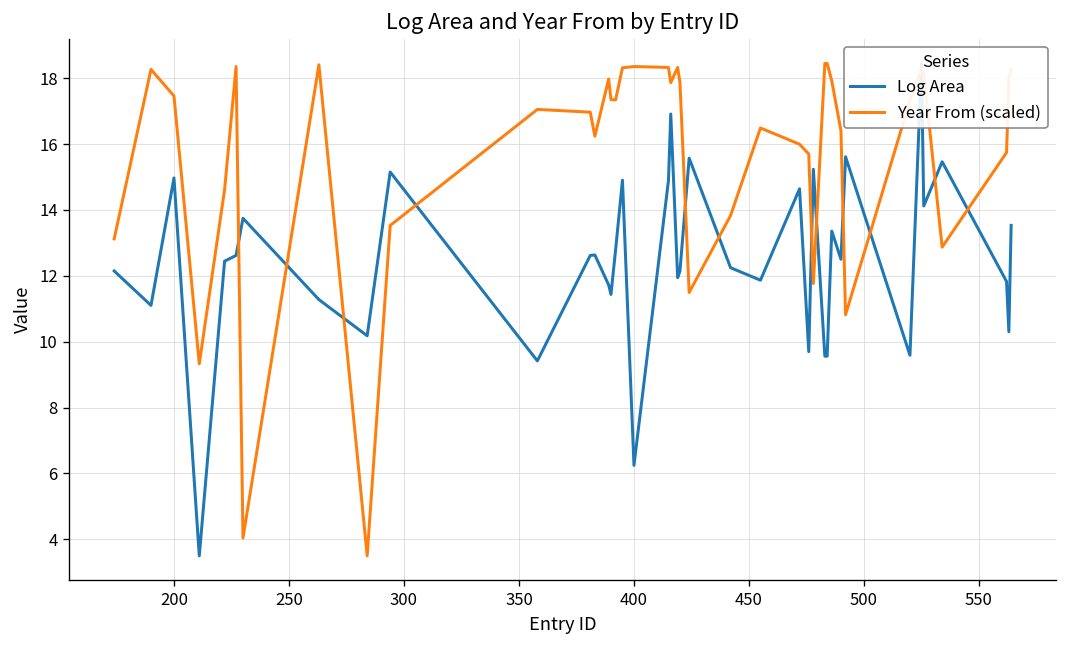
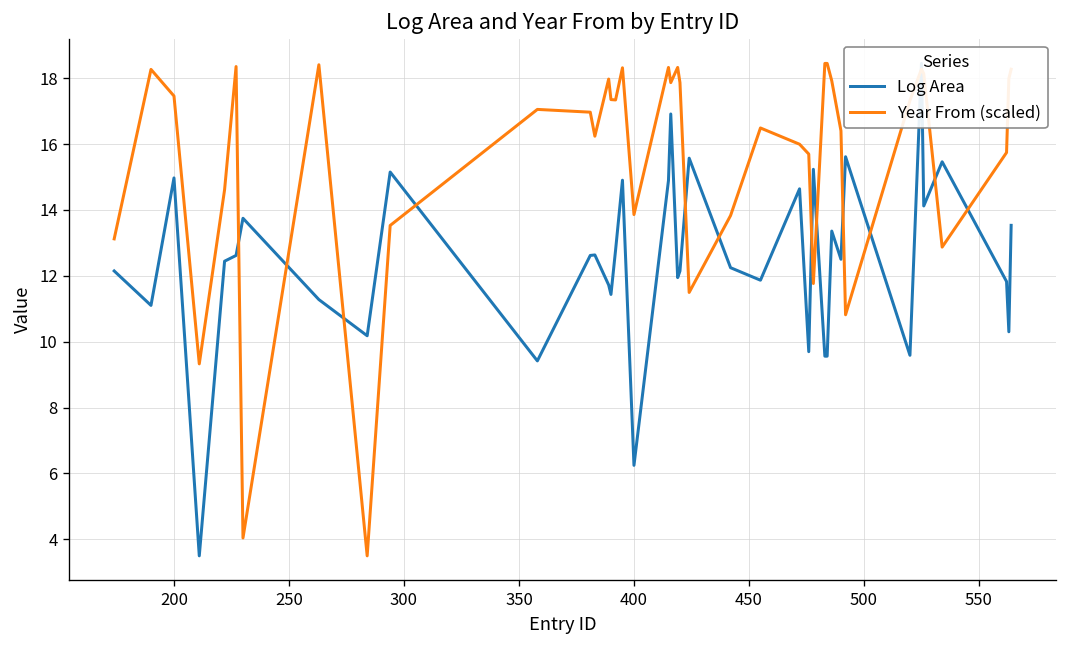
Year From (scaled), 400: 18.4 -> 13.9
